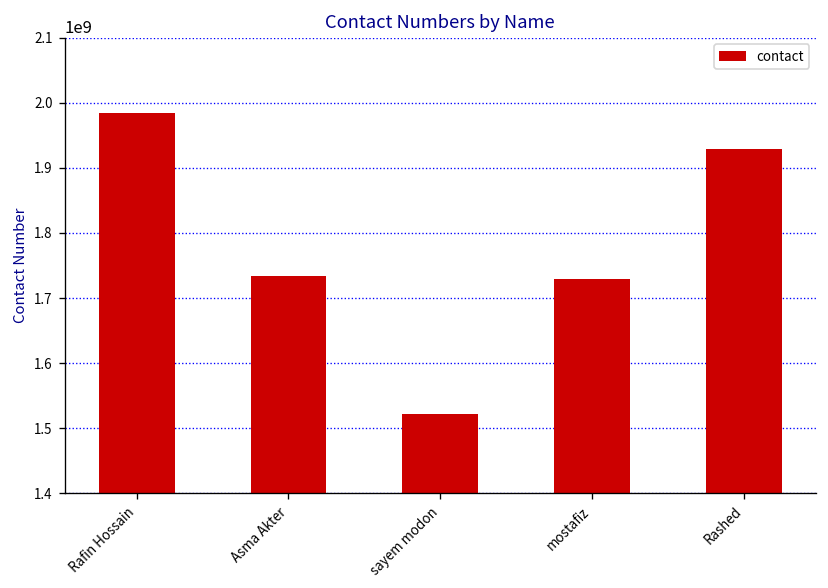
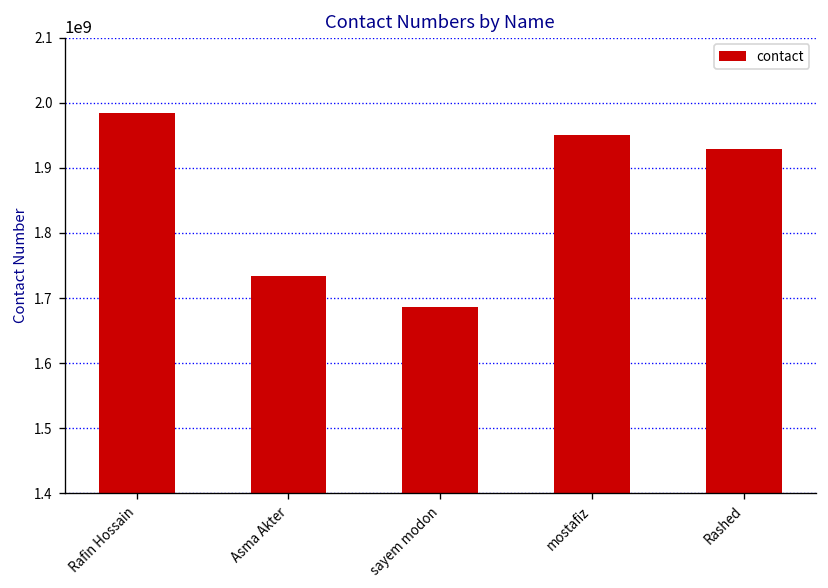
sayem modon: 1520000000 -> 1690000000
mostafiz: 1730000000 -> 1950000000
